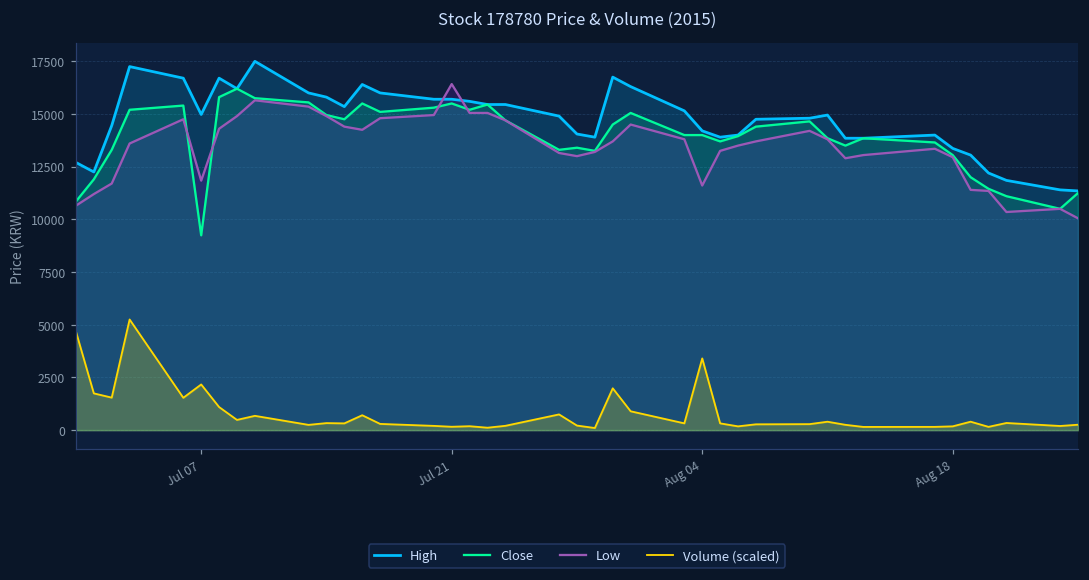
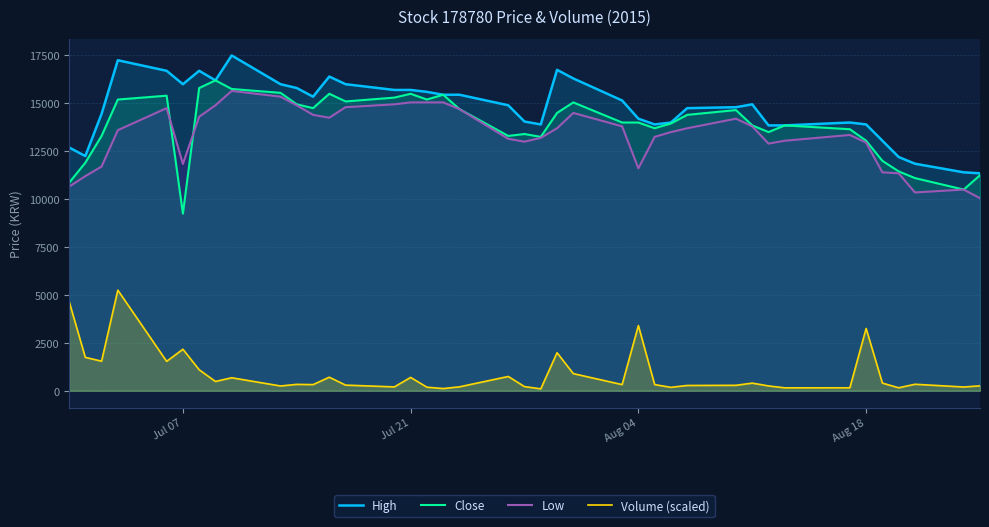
High, Jul 07: 15000 -> 16000
Low, Jul 21: 16400 -> 15100
Volume (scaled), Jul 21: 200 -> 700
High, Aug 18: 13400 -> 13900
Volume (scaled), Aug 18: 200 -> 3300
